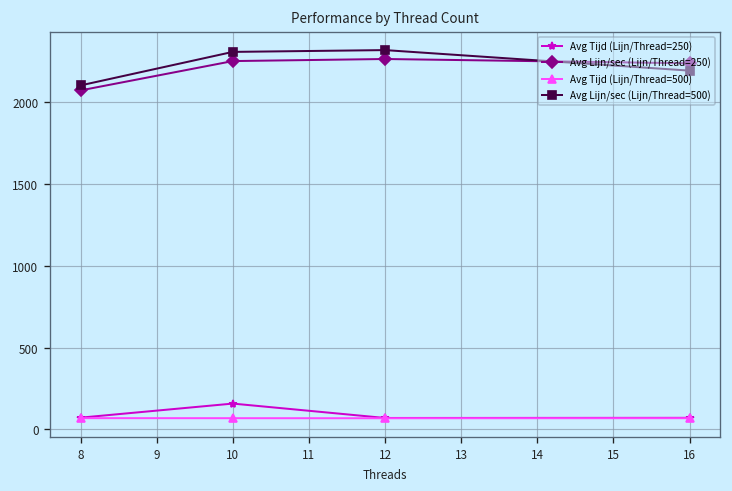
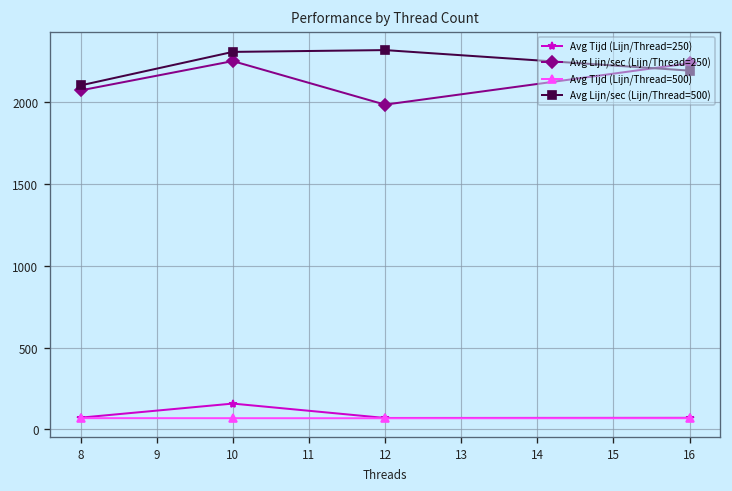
Avg Lijn/sec (Lijn/Thread=250), 12: 2260 -> 1980
